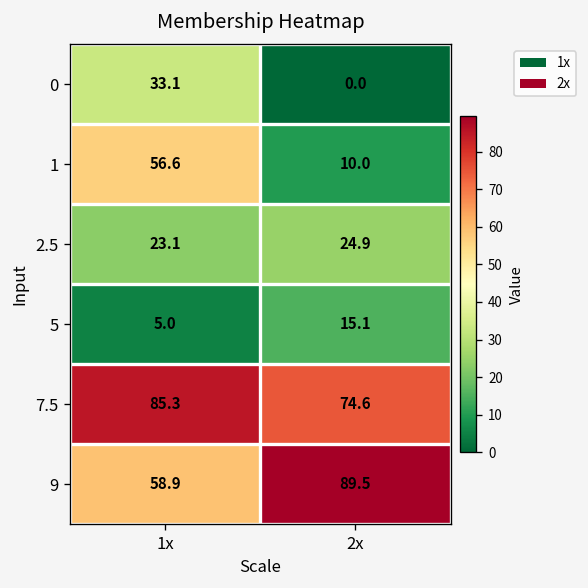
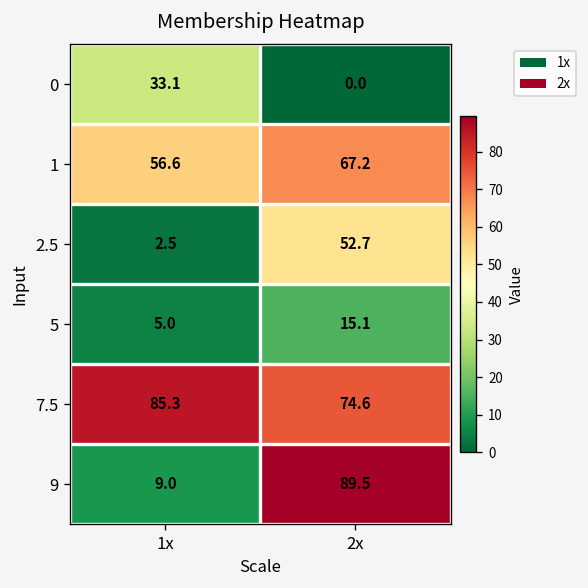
1, 2x: 10.0 -> 67.2
2.5, 1x: 23.1 -> 2.5
2.5, 2x: 24.9 -> 52.7
9, 1x: 58.9 -> 9.0
